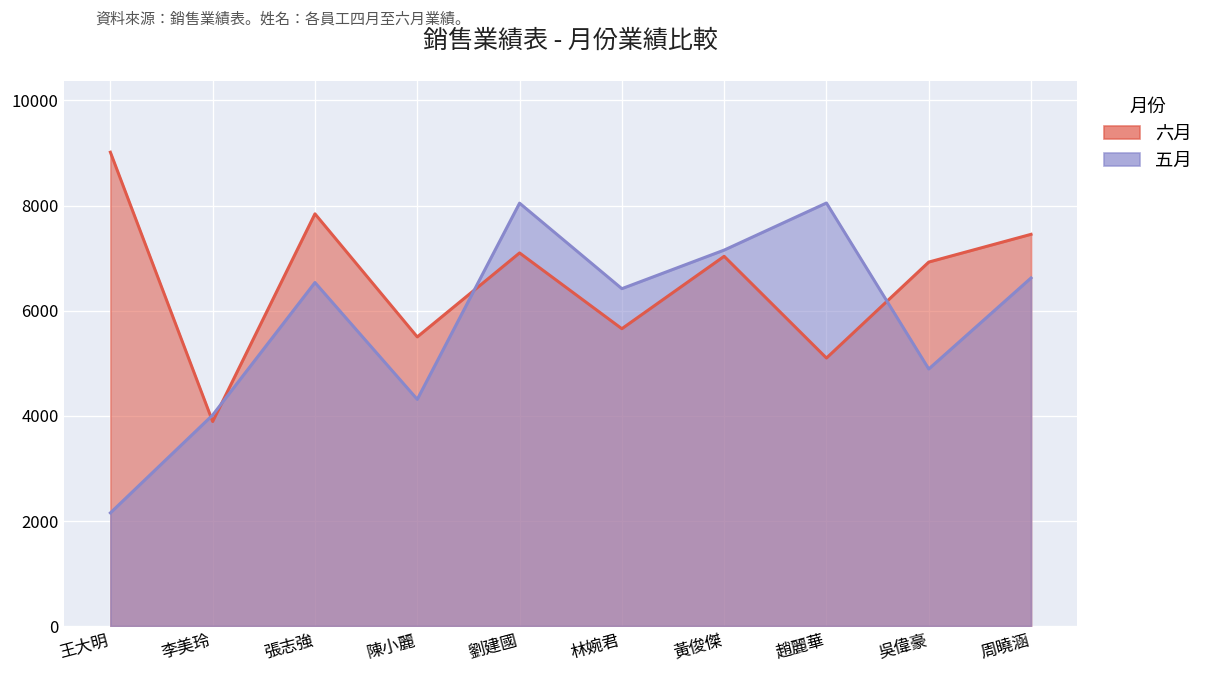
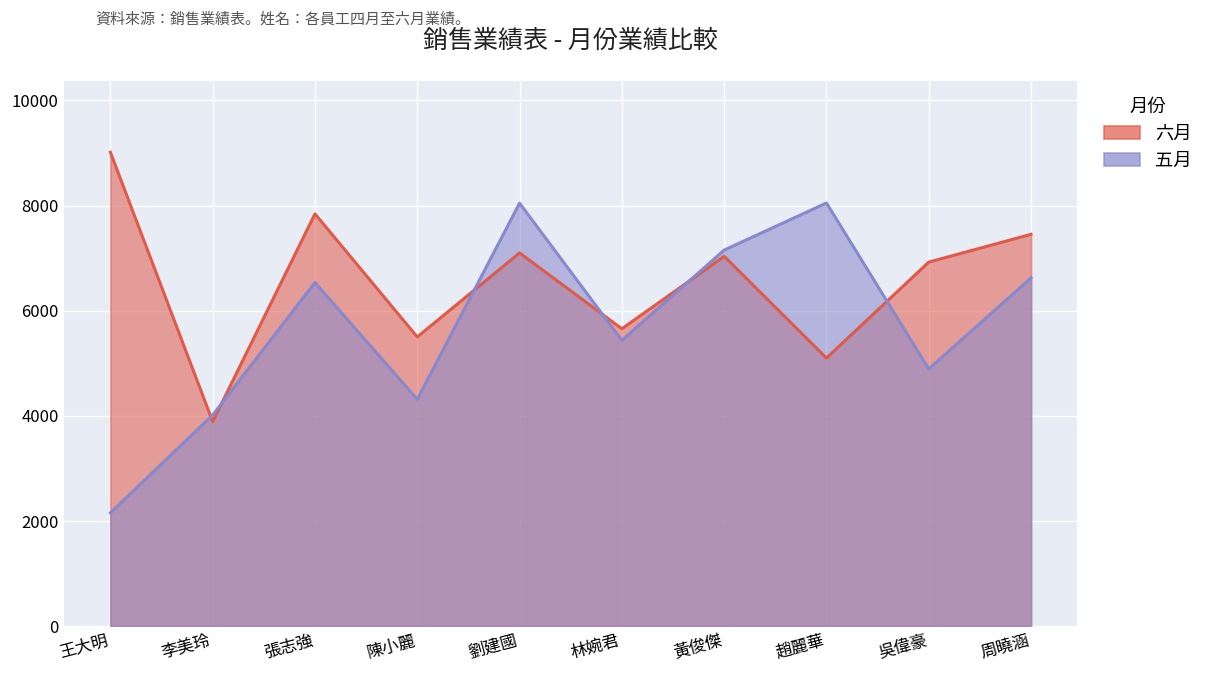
五月, 林婉君: 6400 -> 5400
